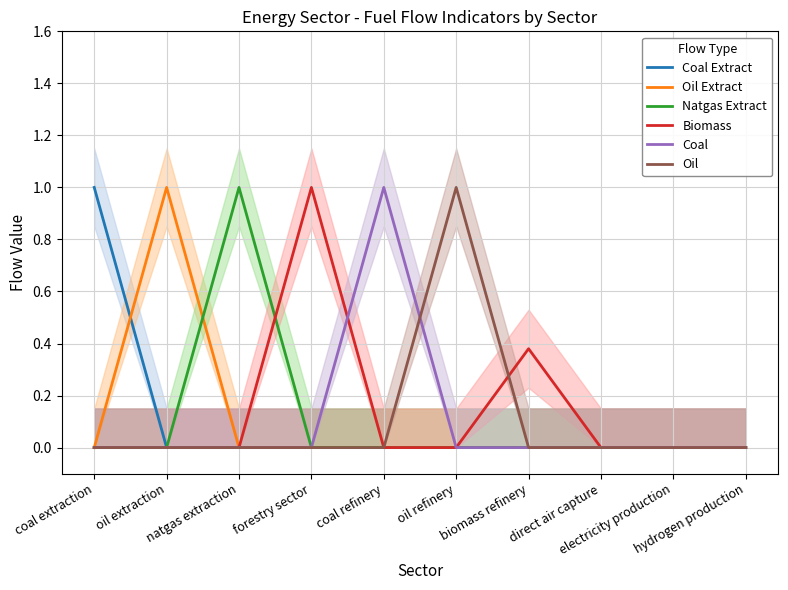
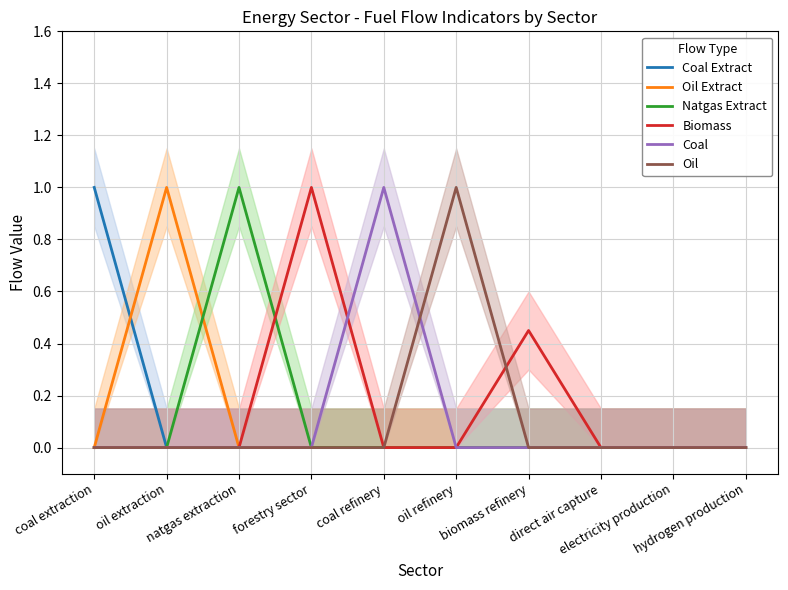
Biomass, biomass refinery: 0.38 -> 0.45
